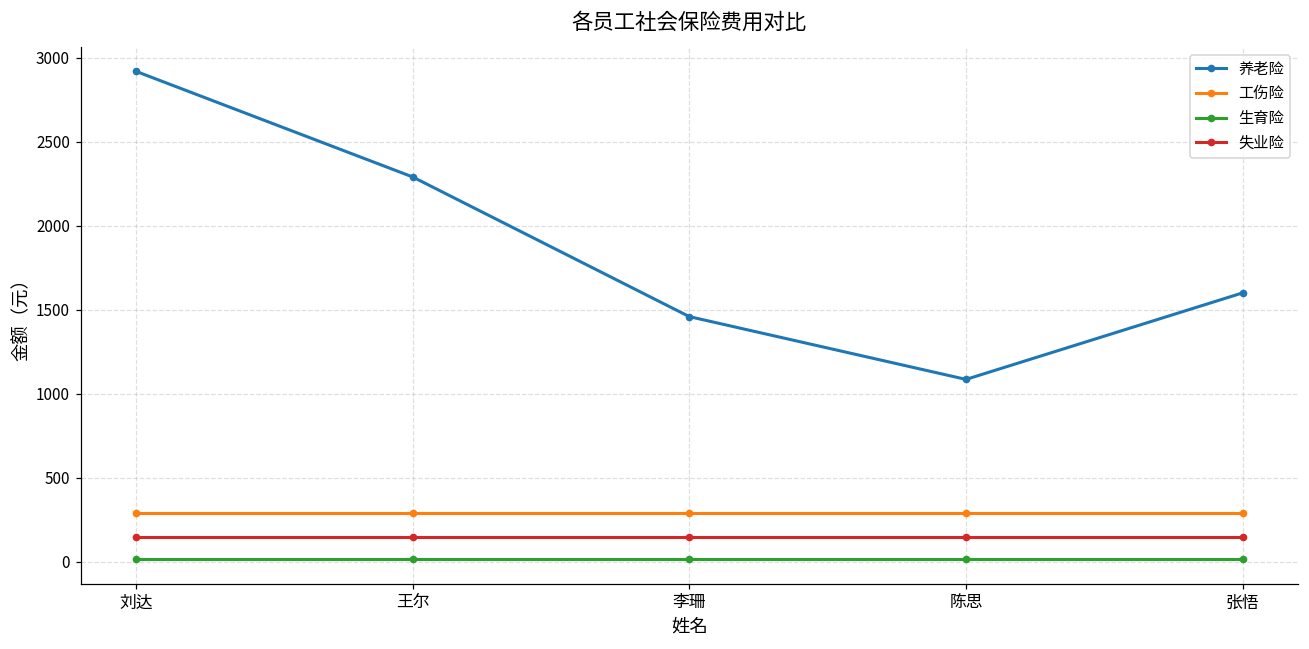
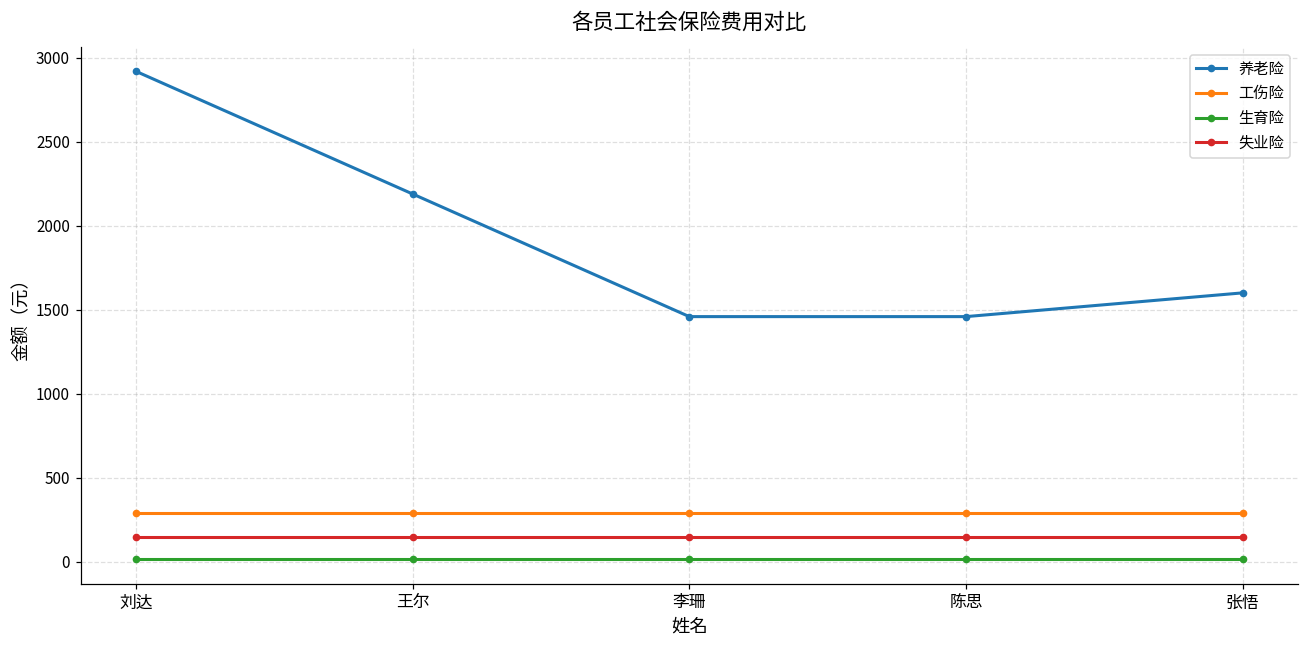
养老险, 王尔: 2290 -> 2190
养老险, 陈思: 1090 -> 1460
